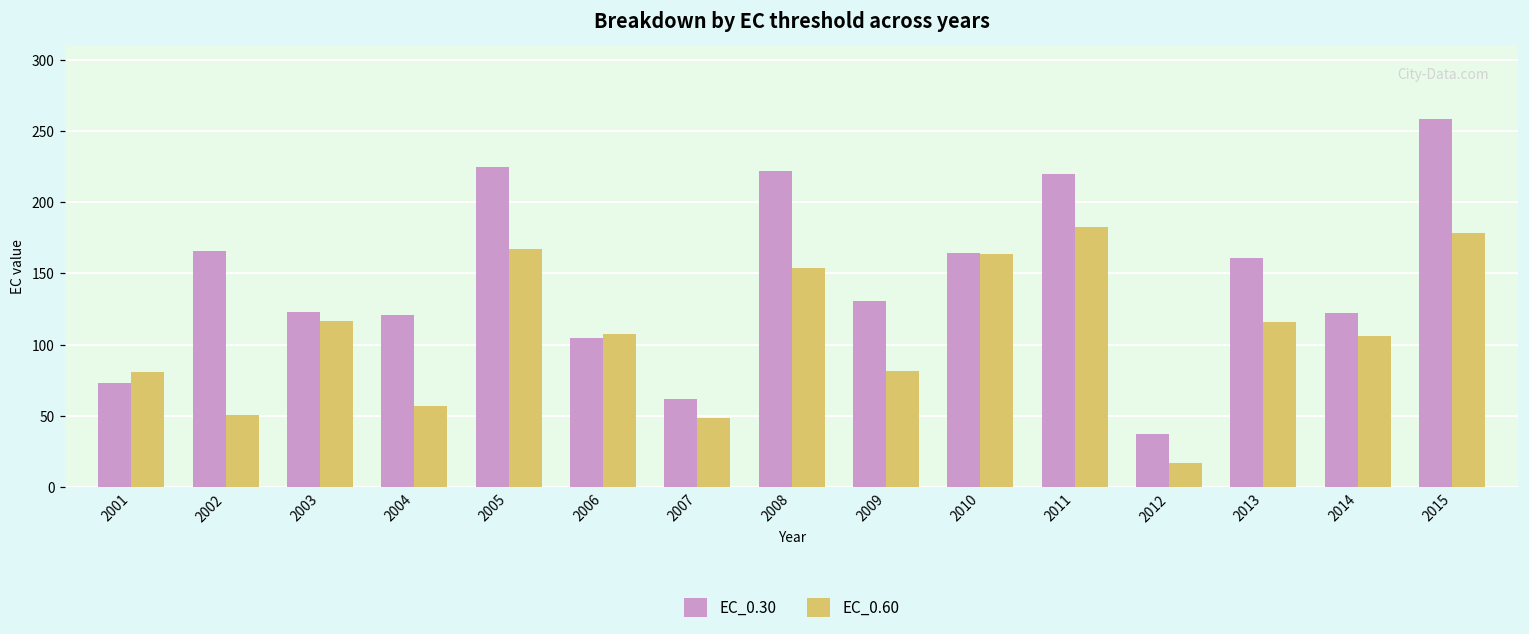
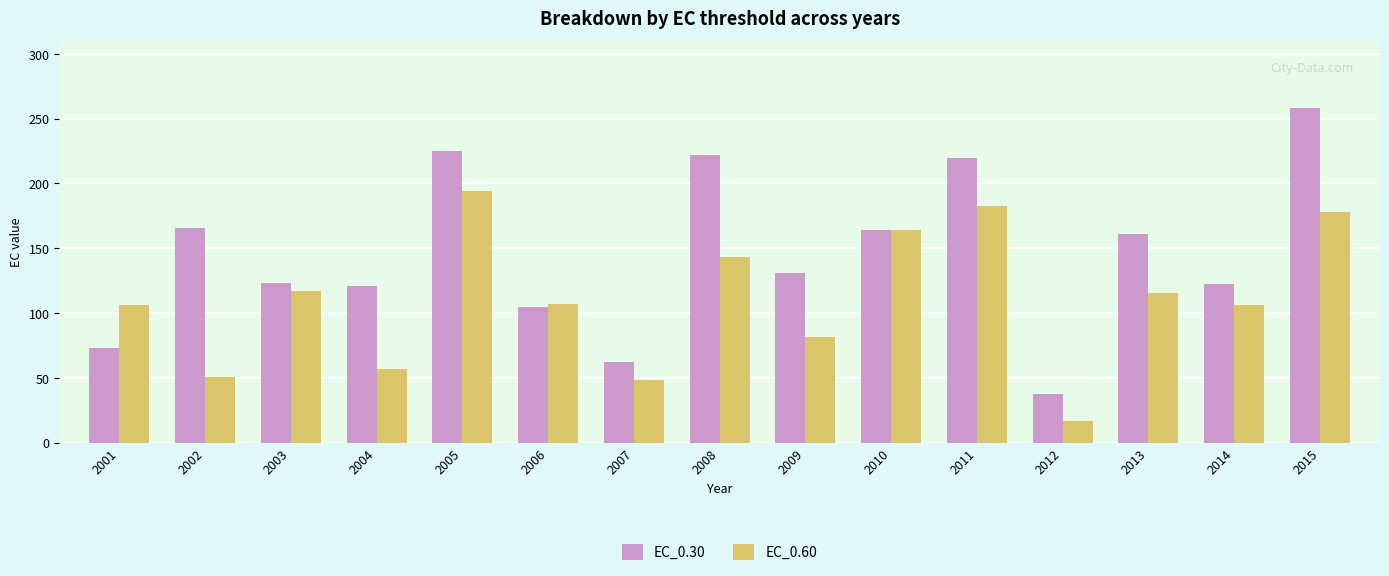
EC_0.60, 2001: 81 -> 106
EC_0.60, 2005: 167 -> 194
EC_0.60, 2008: 154 -> 144
